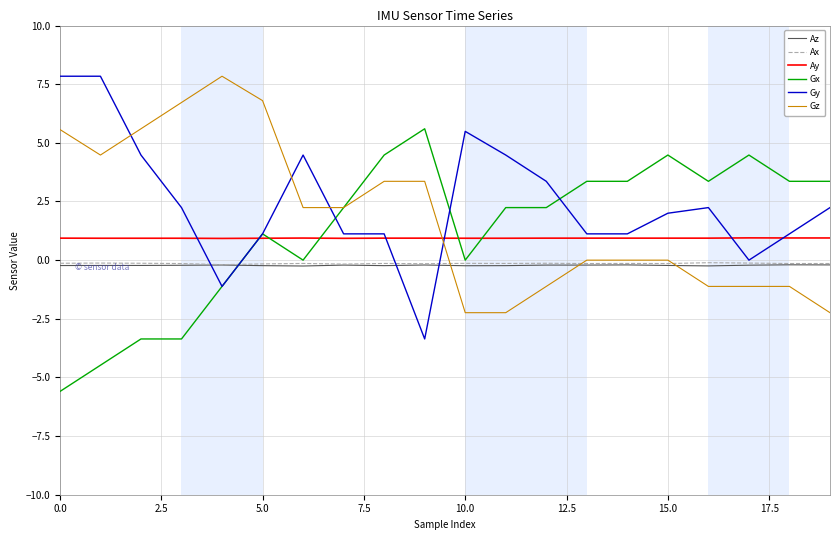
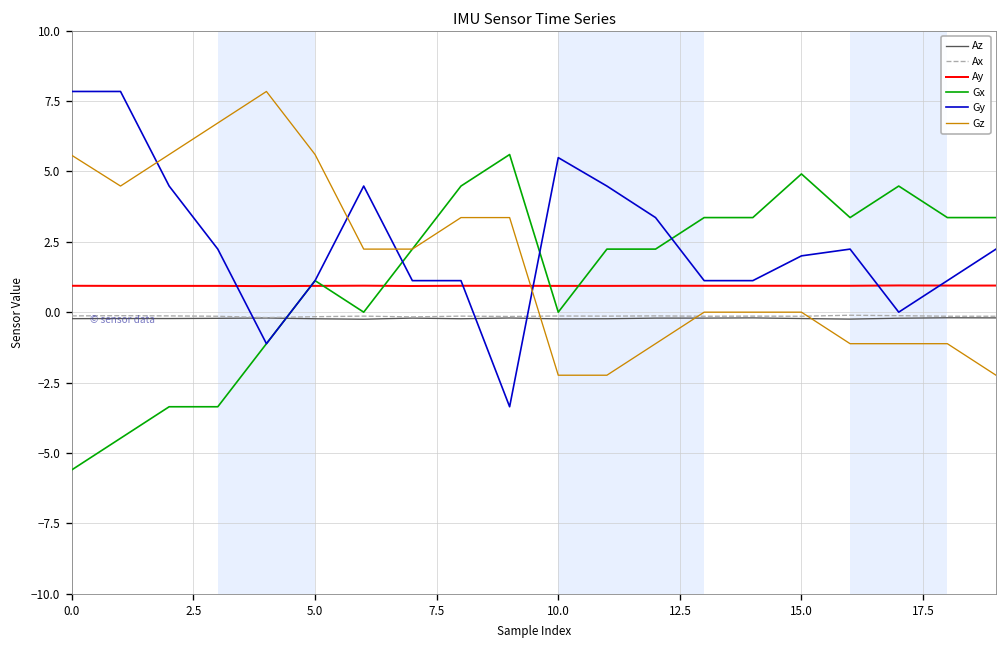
Gz, 5.0: 6.8 -> 5.6
Gx, 15.0: 4.5 -> 4.9
